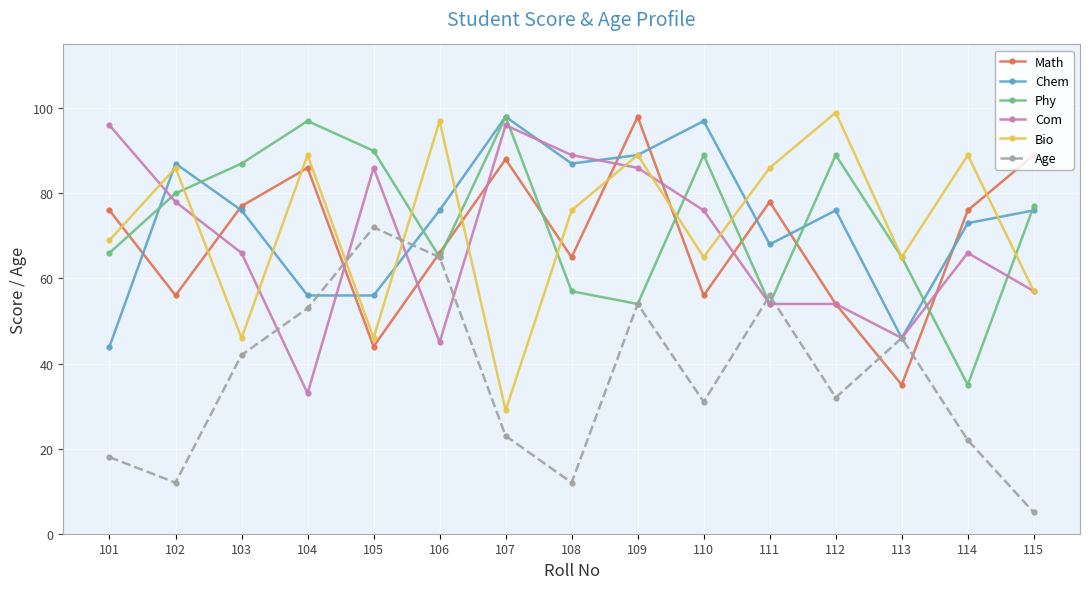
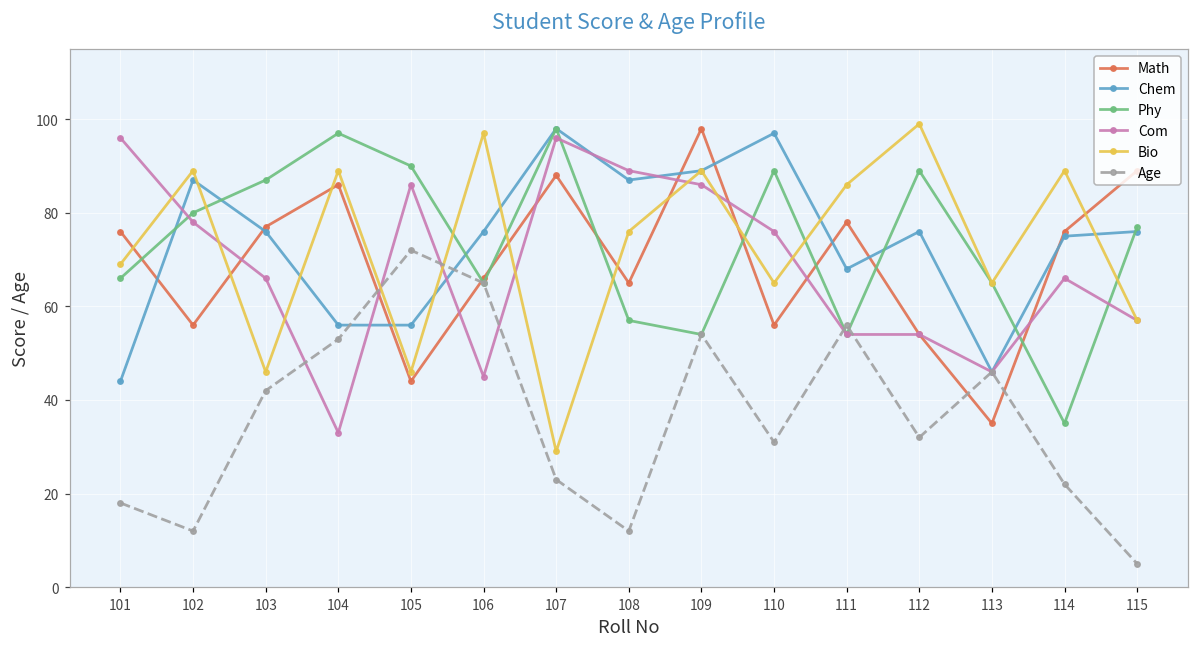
Bio, 102: 86 -> 89
Chem, 114: 73 -> 75
